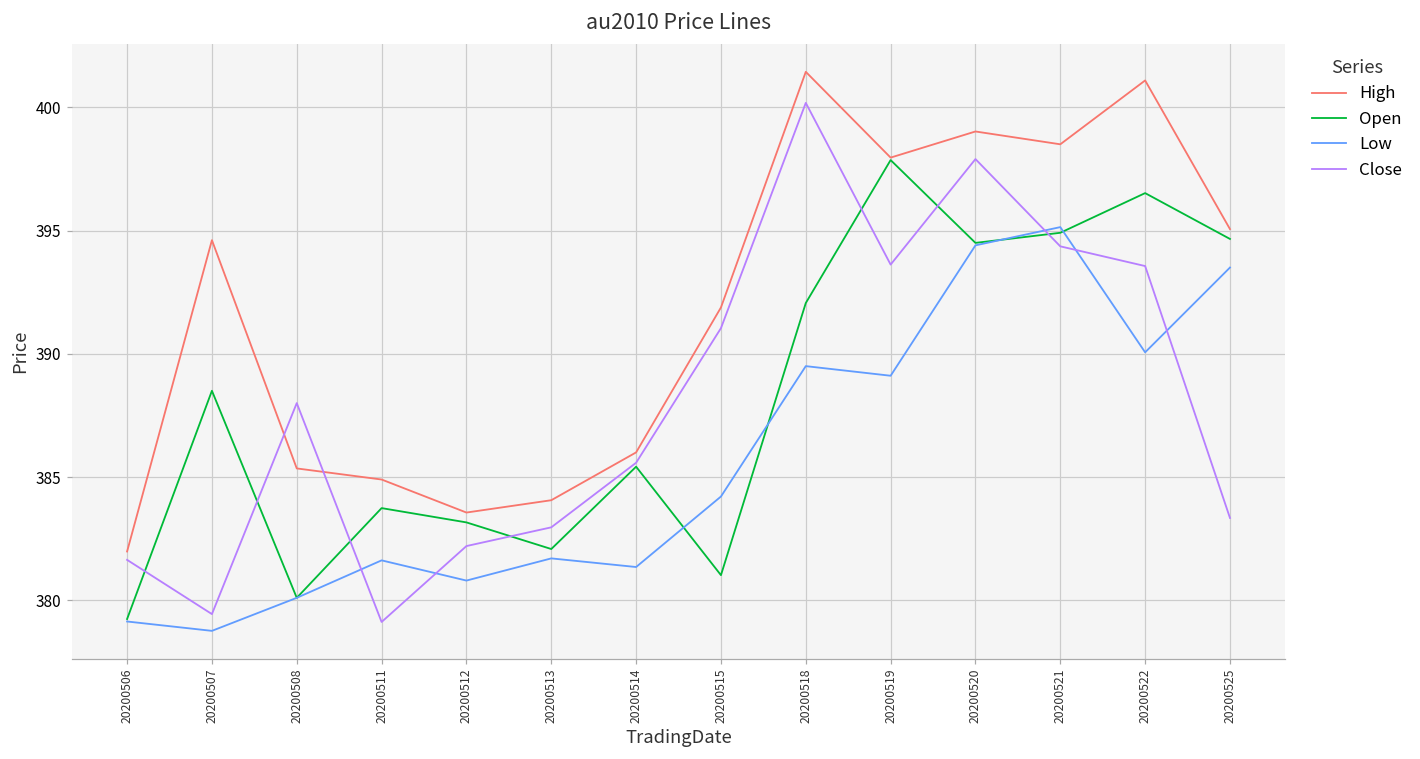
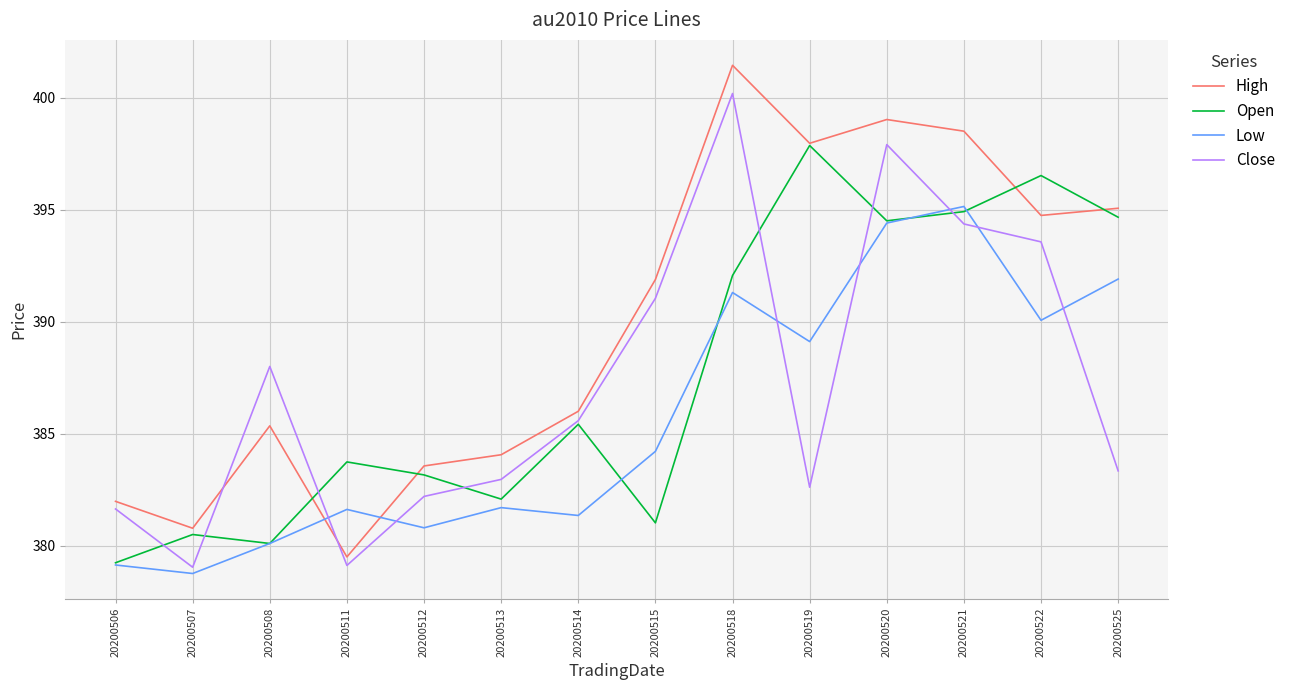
High, 20200507: 394.6 -> 380.8
Open, 20200507: 388.5 -> 380.5
Close, 20200507: 379.4 -> 379.0
High, 20200511: 384.9 -> 379.5
Low, 20200518: 389.5 -> 391.3
Close, 20200519: 393.6 -> 382.6
High, 20200522: 401.1 -> 394.7
Low, 20200525: 393.5 -> 391.9
